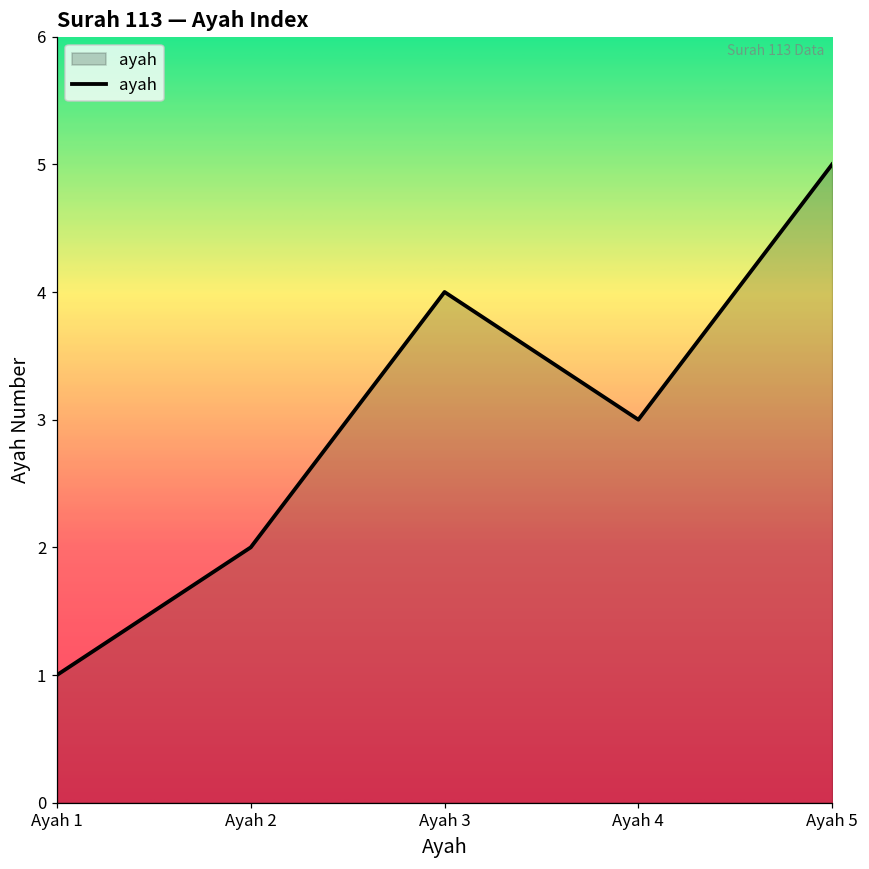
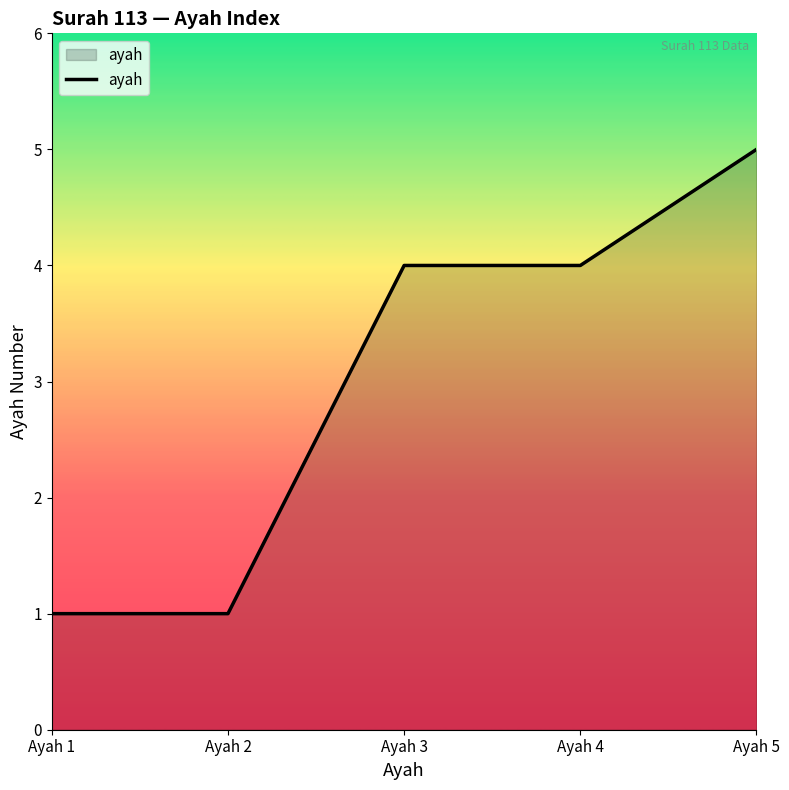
Ayah 2: 2 -> 1
Ayah 4: 3 -> 4
